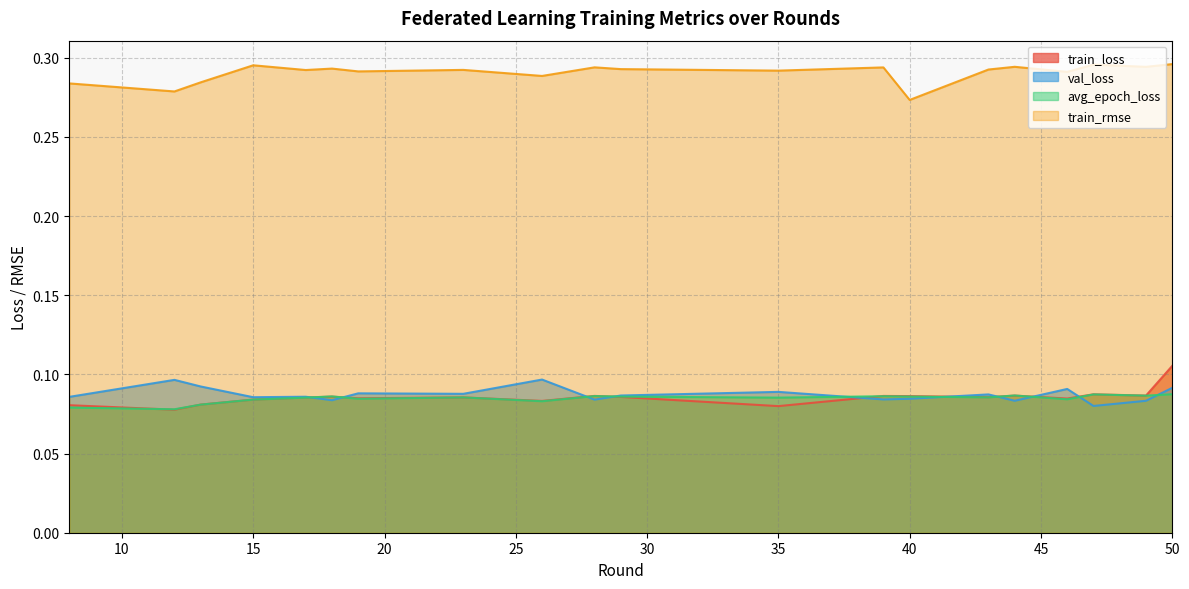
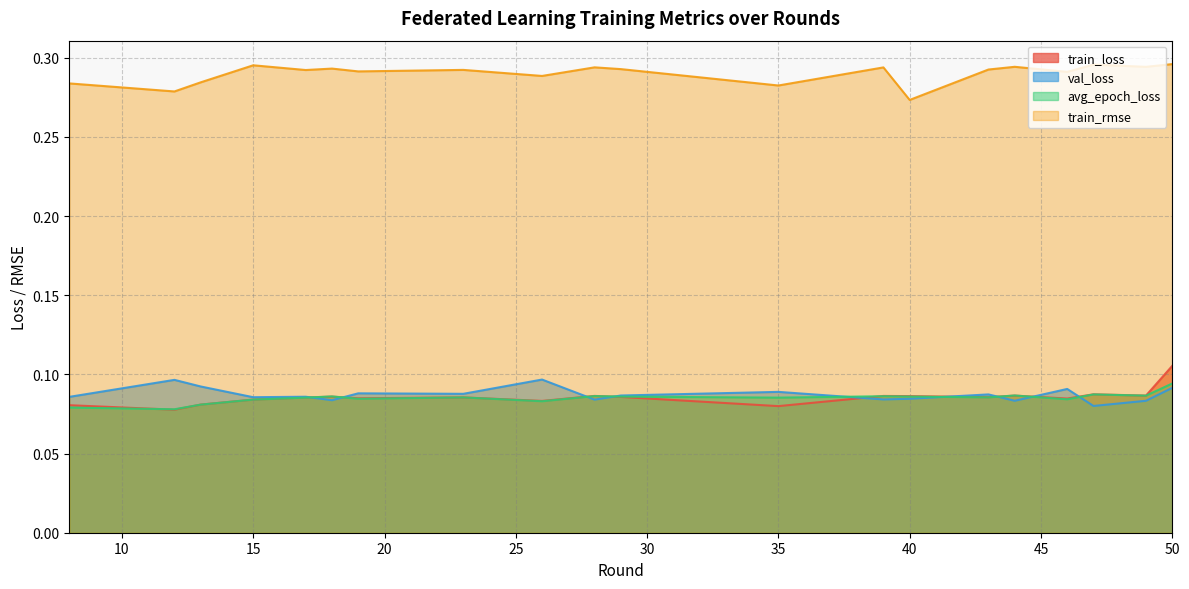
train_rmse, 35: 0.292 -> 0.283
avg_epoch_loss, 50: 0.087 -> 0.094
